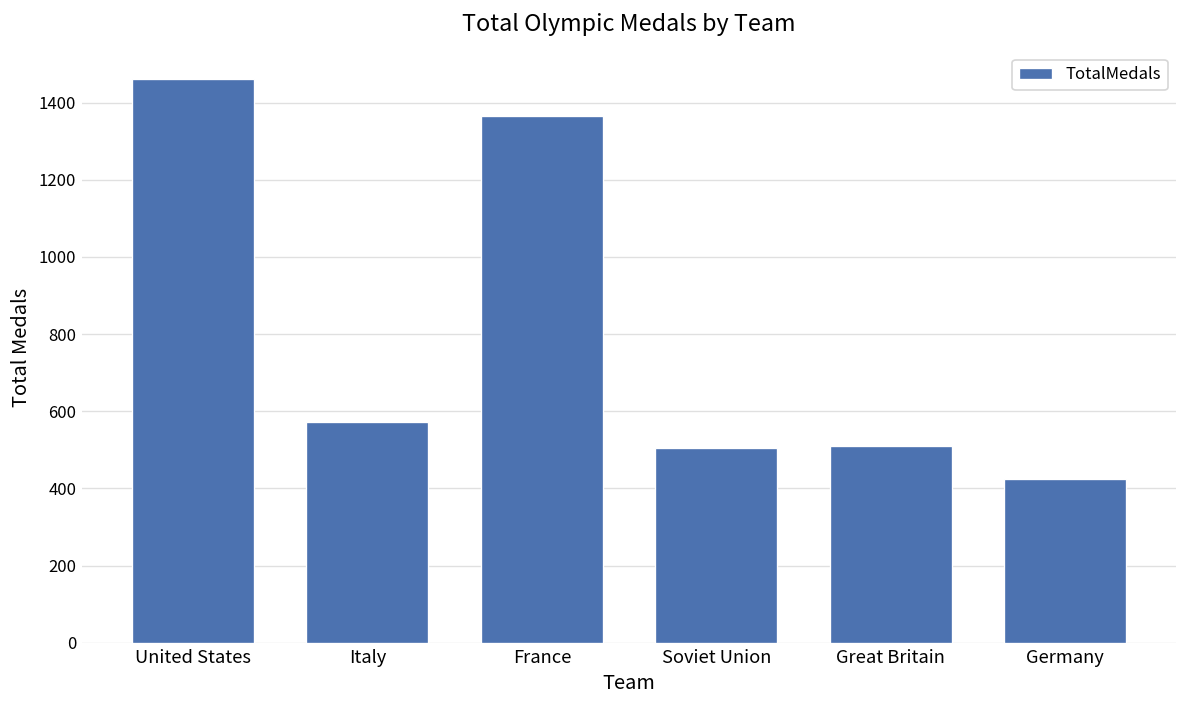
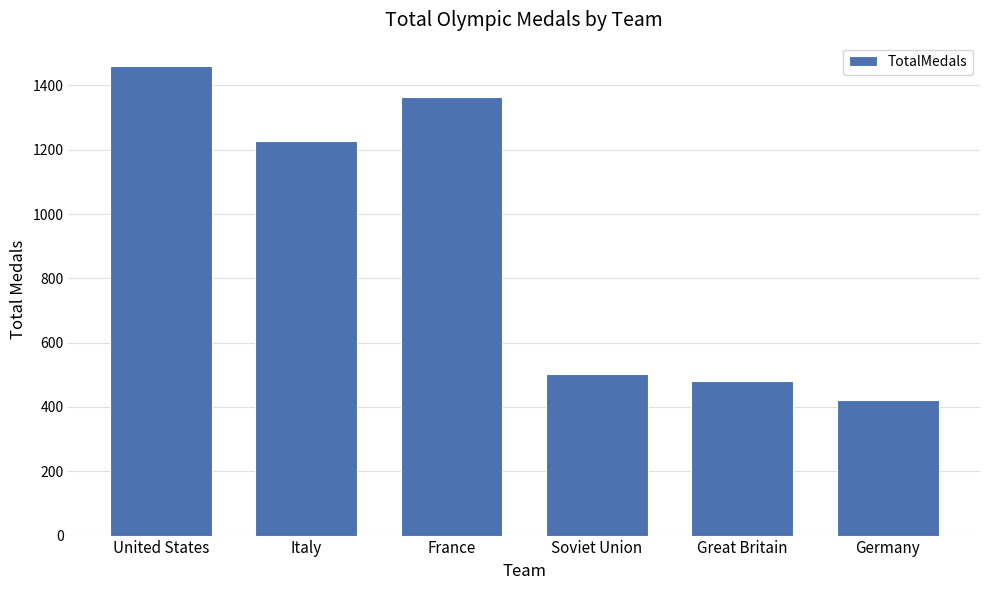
Italy: 570 -> 1230
Great Britain: 510 -> 480
